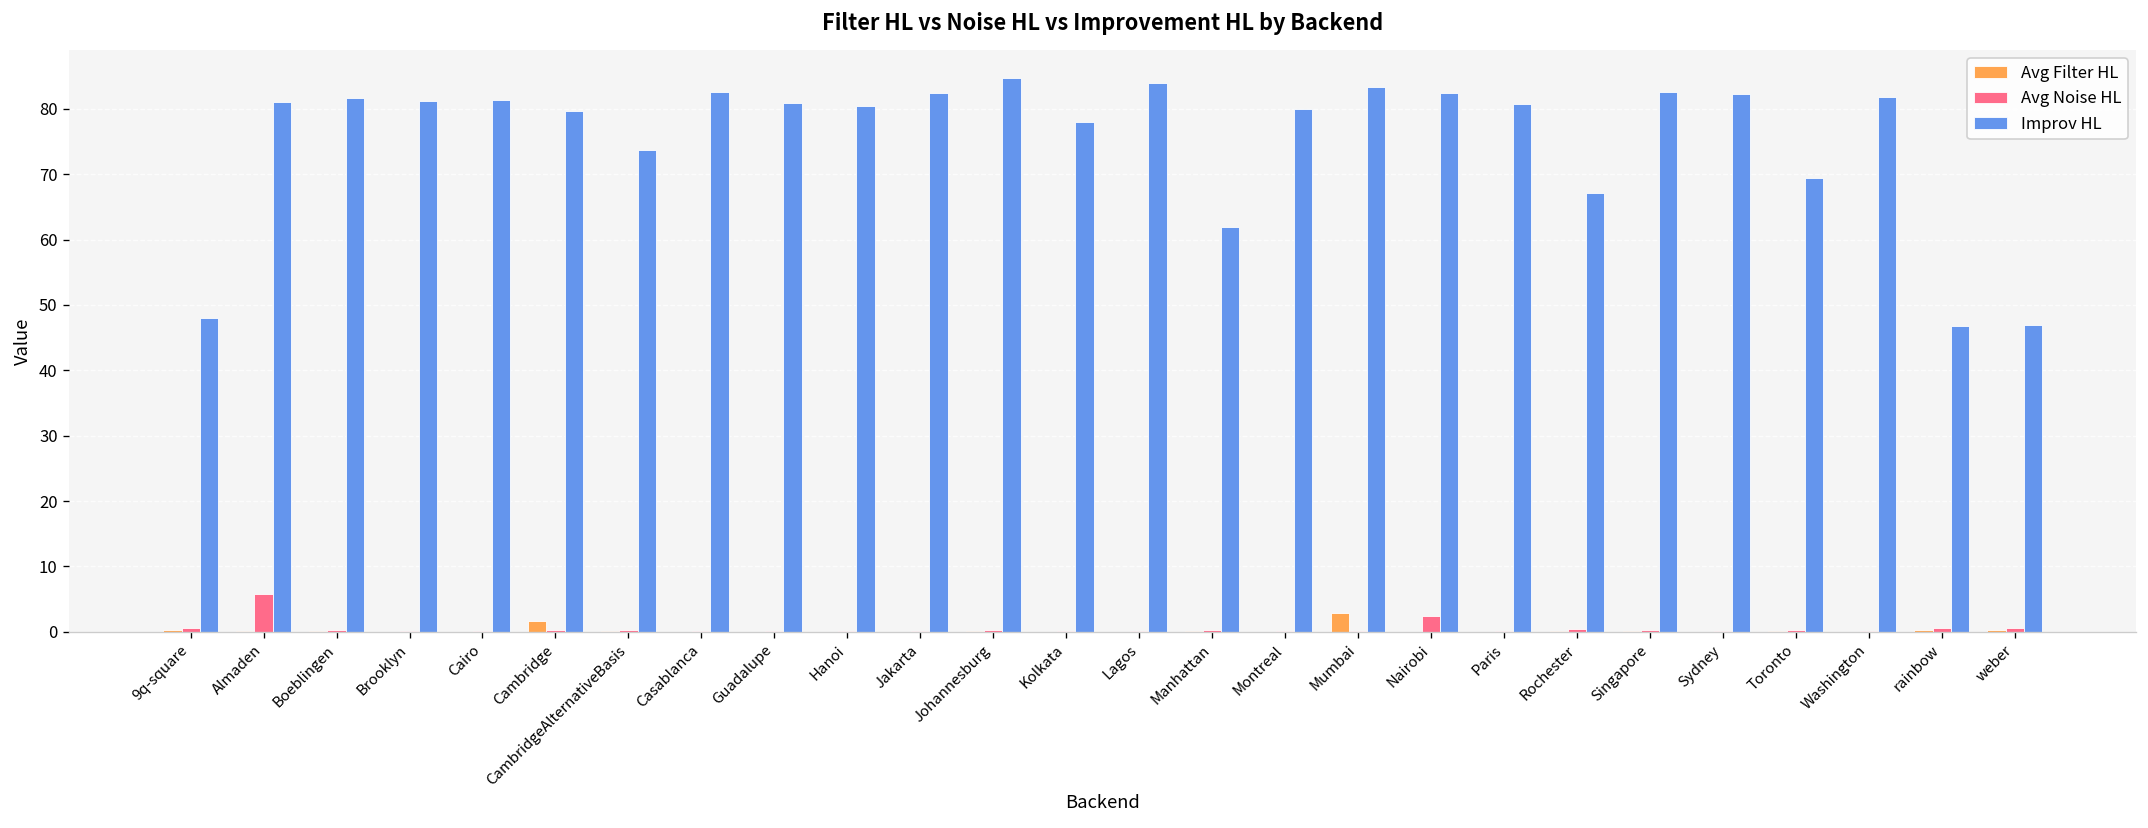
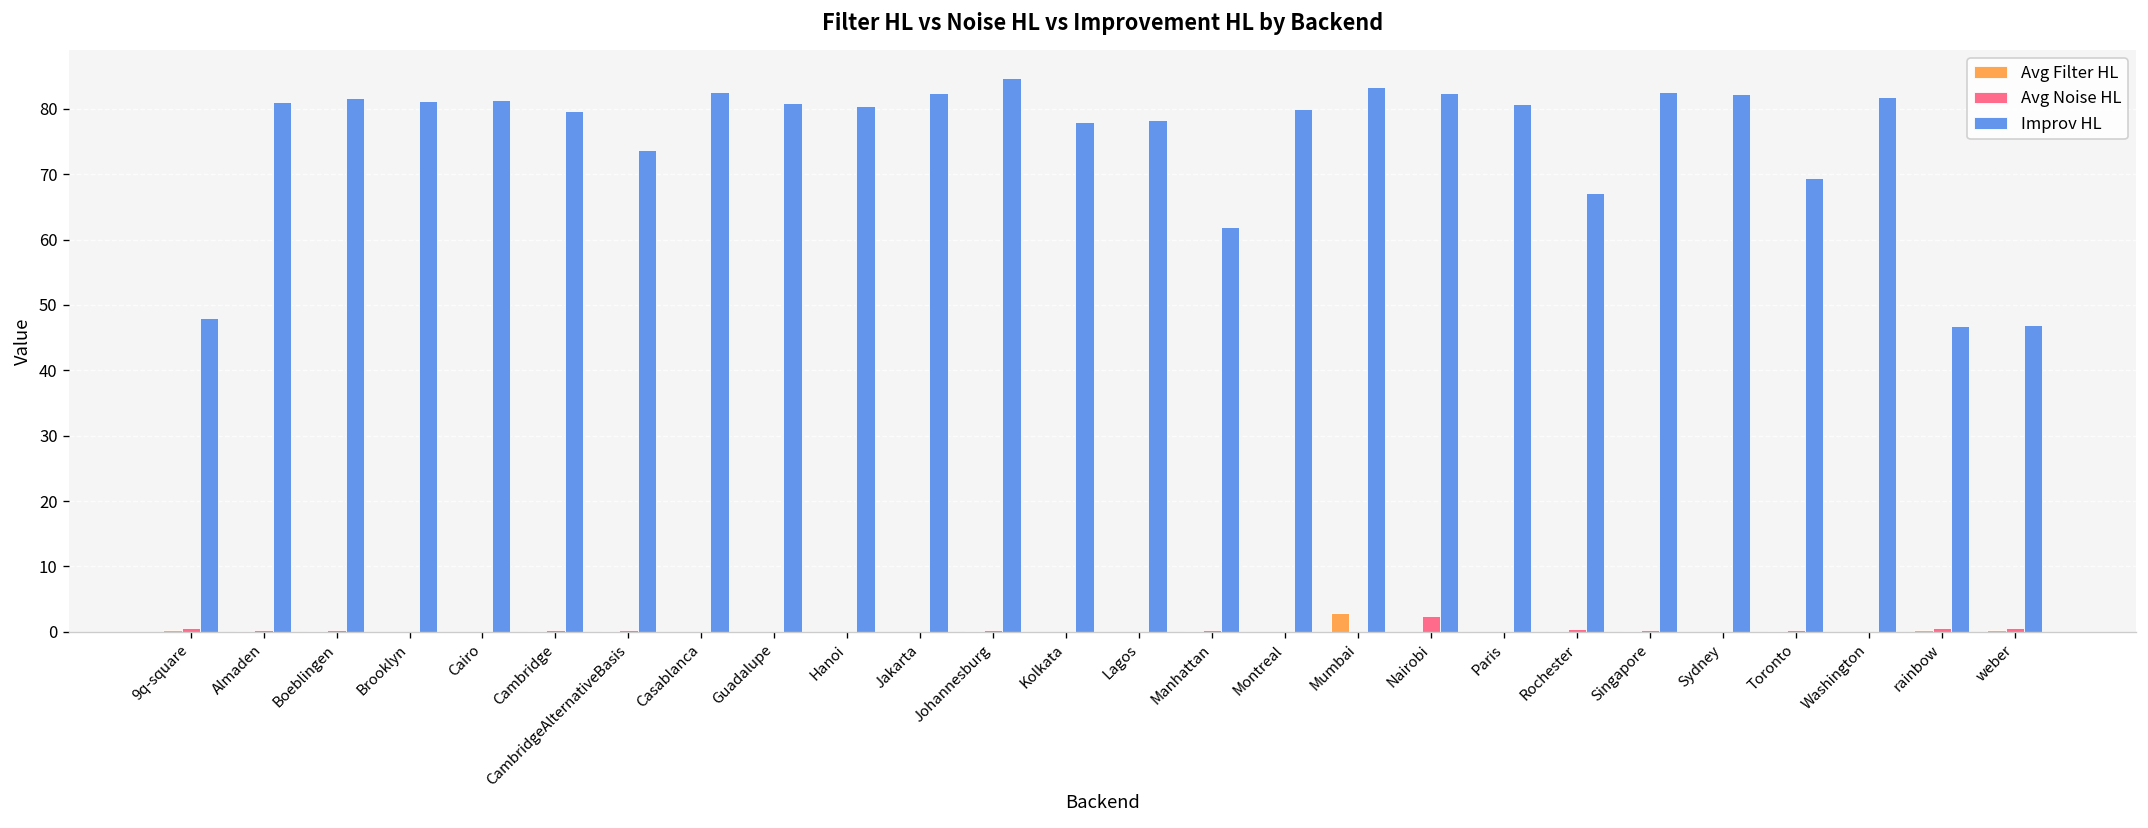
Avg Noise HL, Almaden: 6 -> 0
Avg Filter HL, Cambridge: 2 -> 0
Improv HL, Lagos: 84 -> 78
